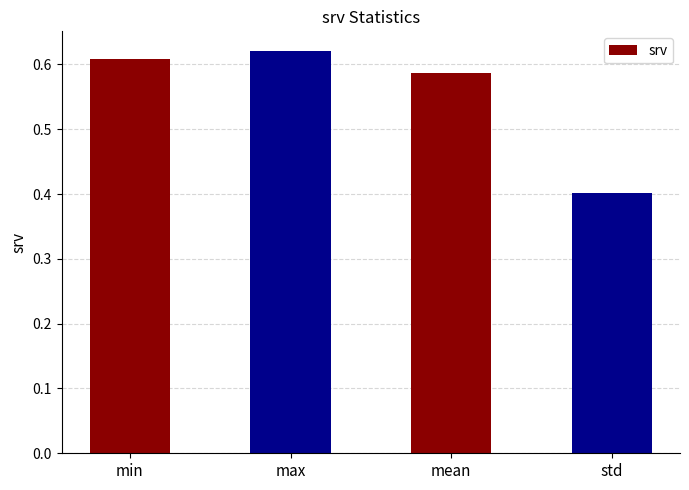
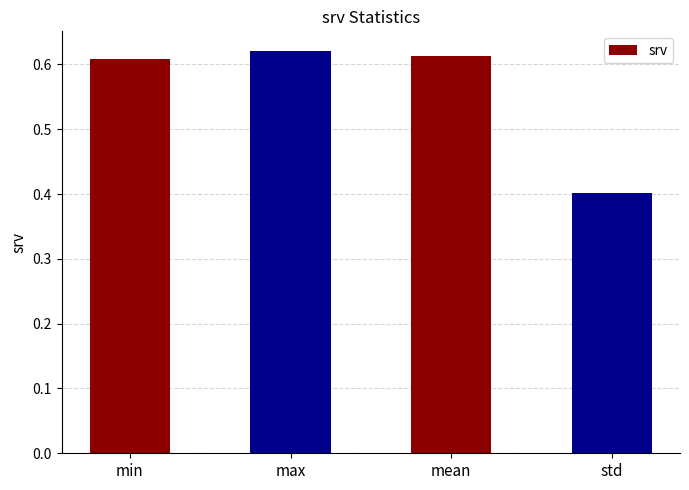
mean: 0.59 -> 0.61
